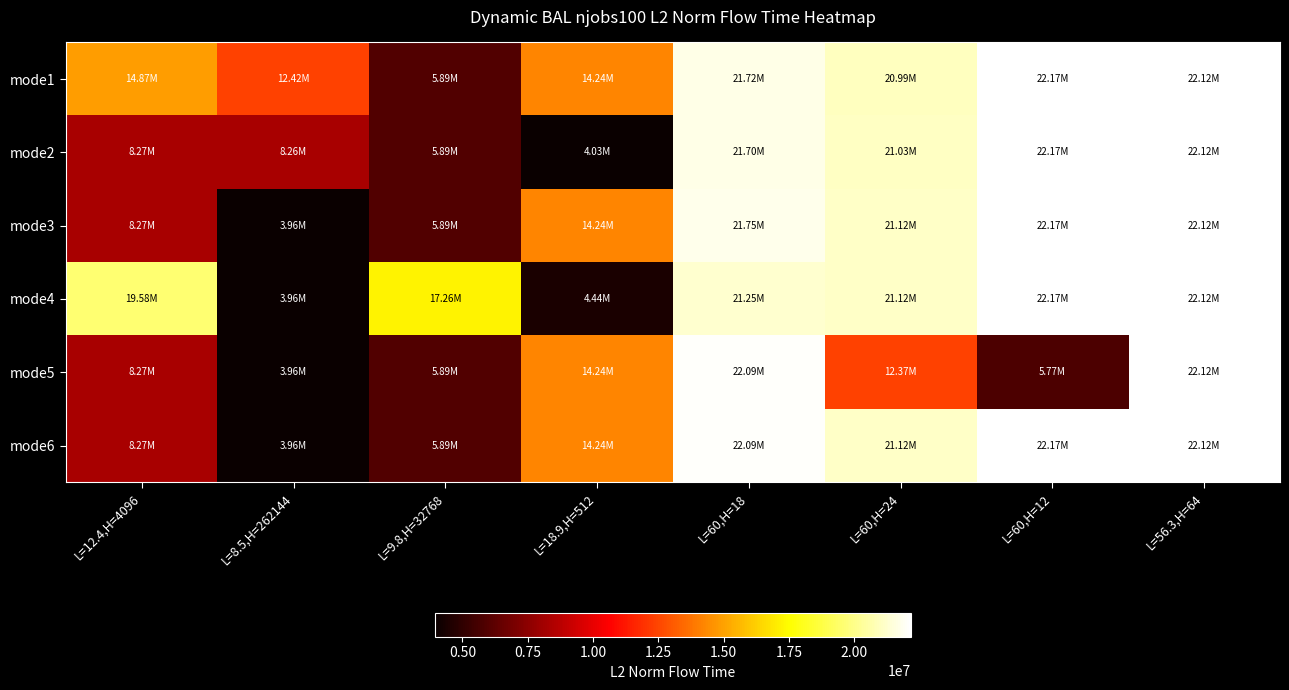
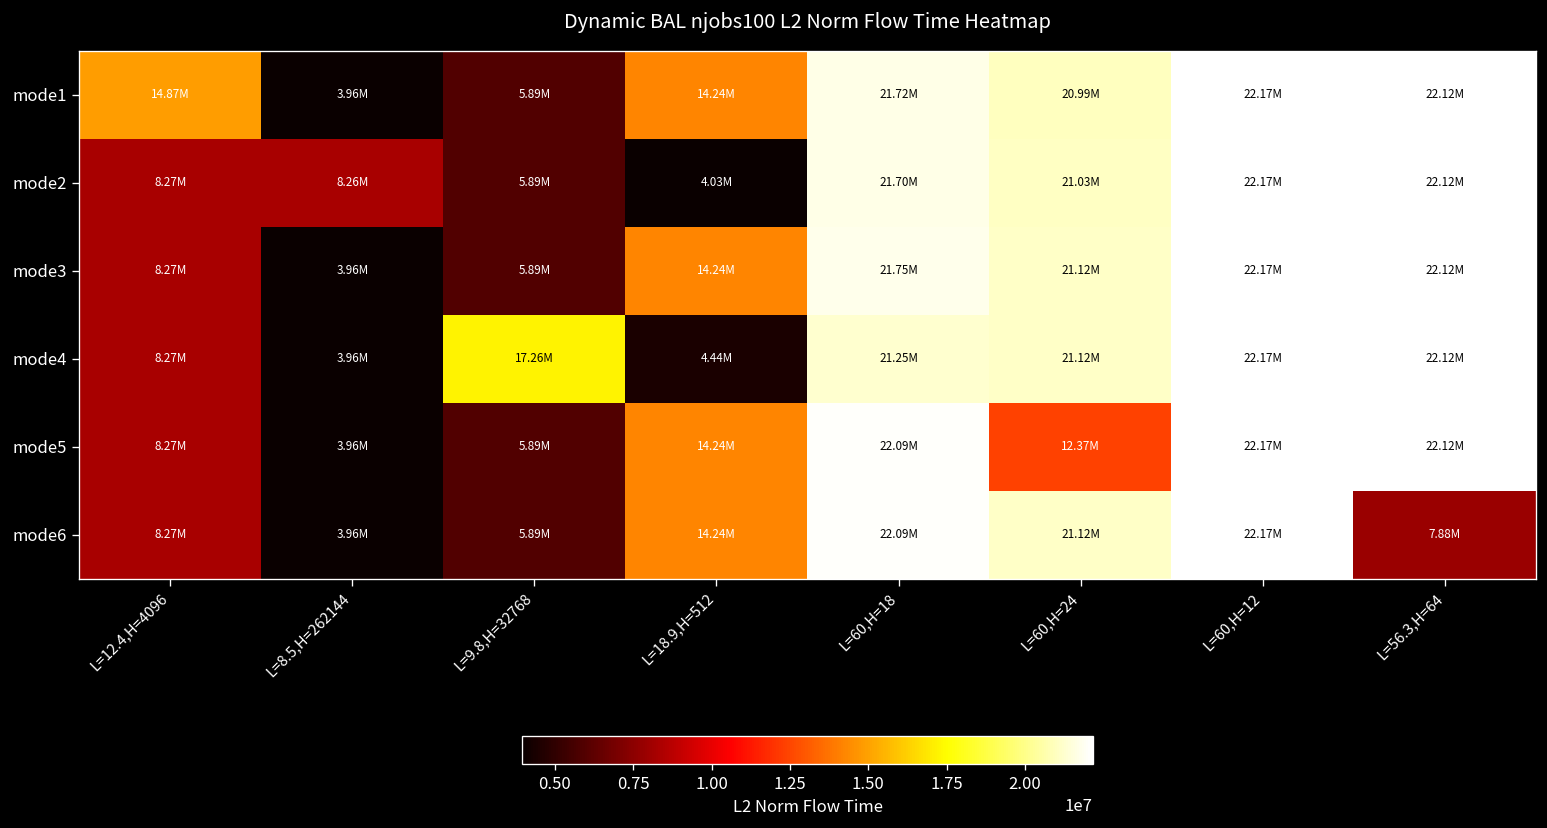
mode1, L=8.5,H=262144: 12.42M -> 3.96M
mode4, L=12.4,H=4096: 19.58M -> 8.27M
mode5, L=60,H=12: 5.77M -> 22.17M
mode6, L=56.3,H=64: 22.12M -> 7.88M
